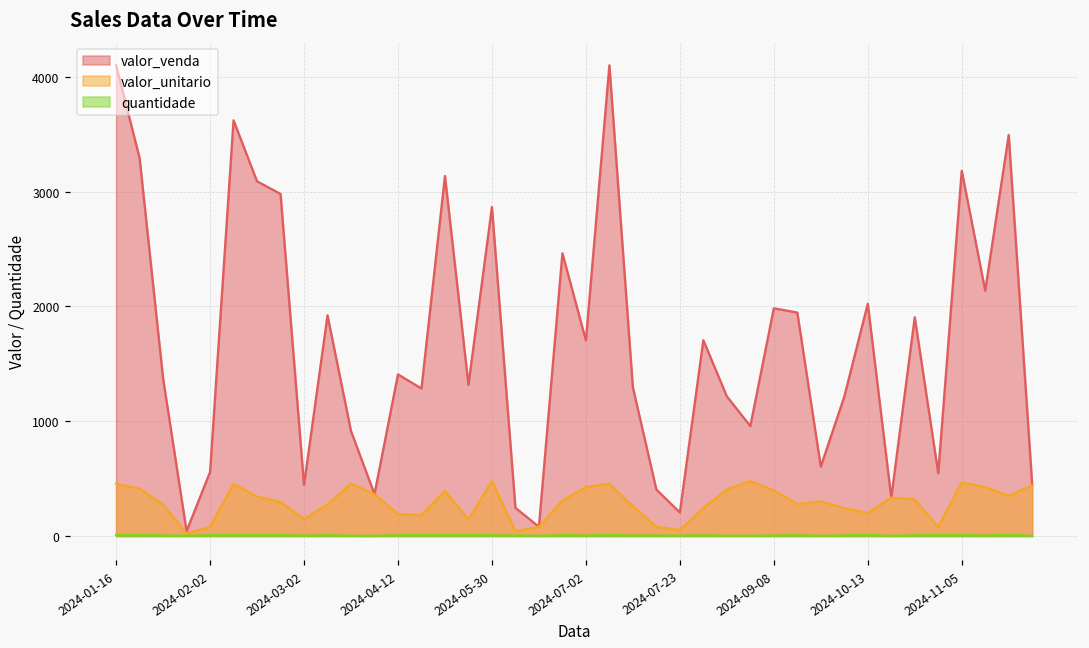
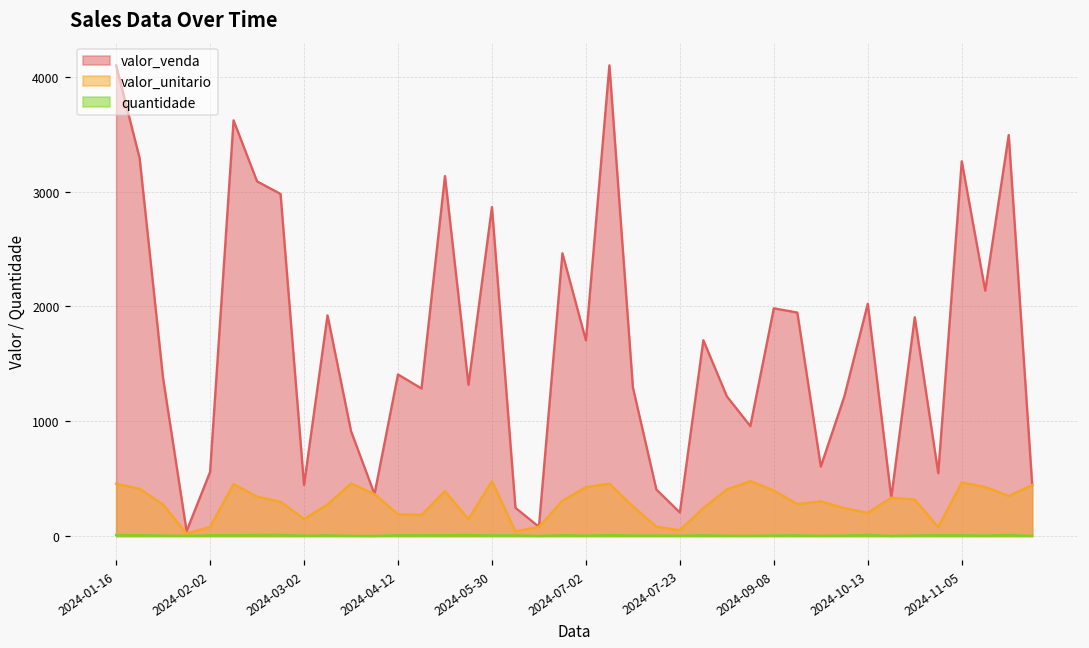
valor_venda, 2024-11-05: 3180 -> 3270
